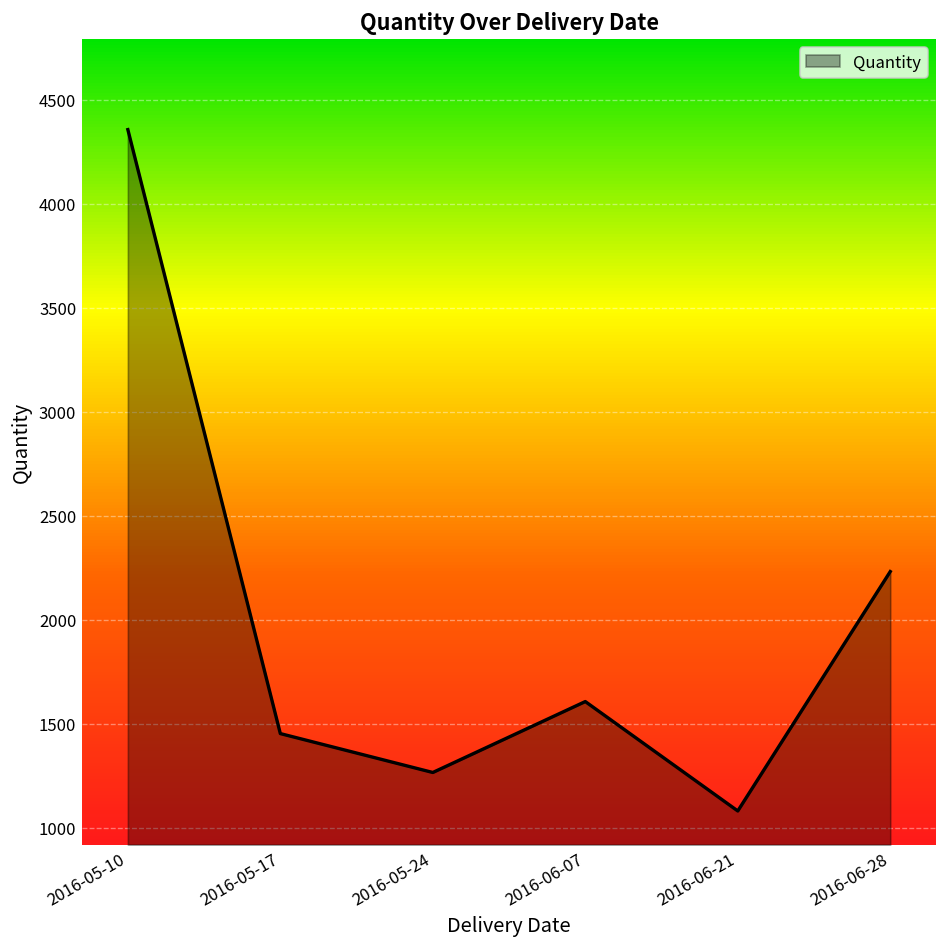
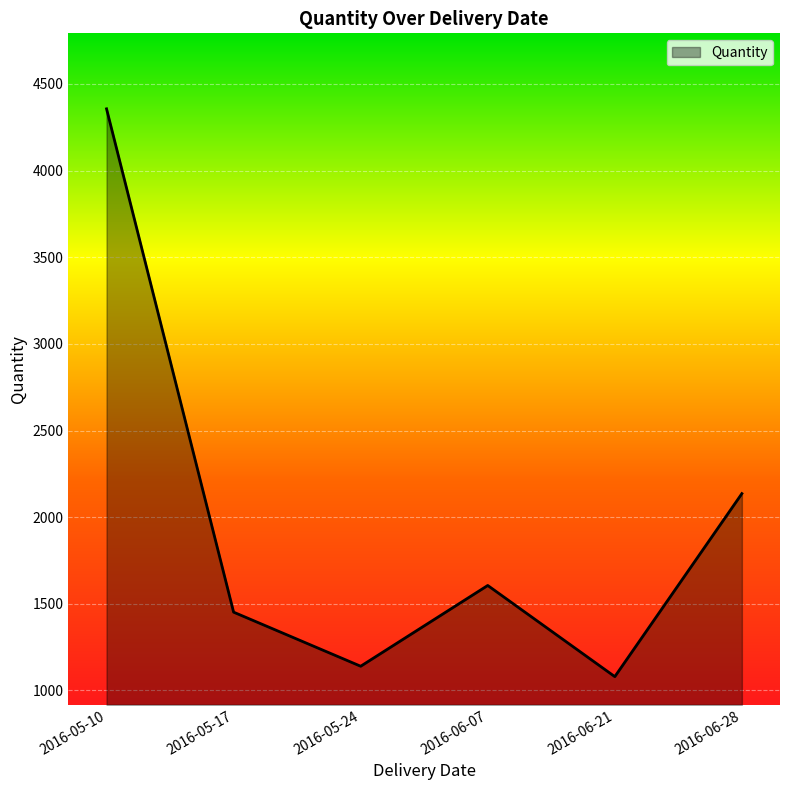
2016-05-24: 1270 -> 1140
2016-06-28: 2230 -> 2140
